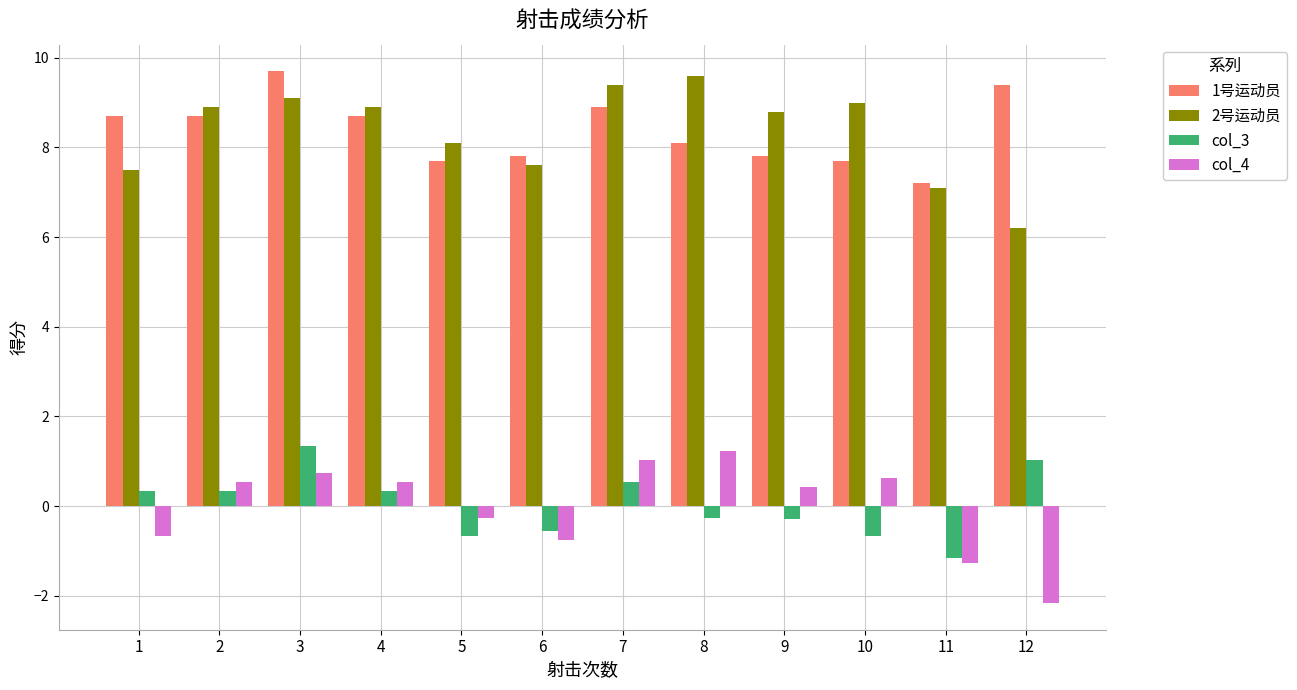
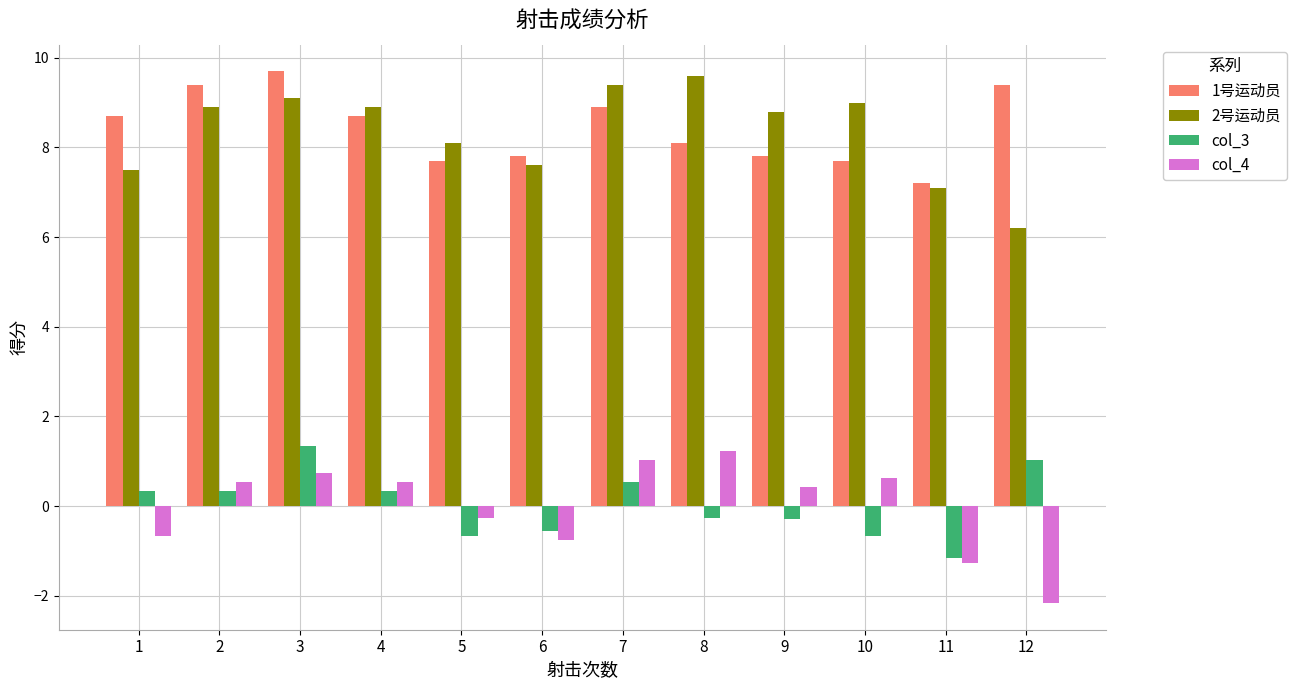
1号运动员, 2: 8.7 -> 9.4
